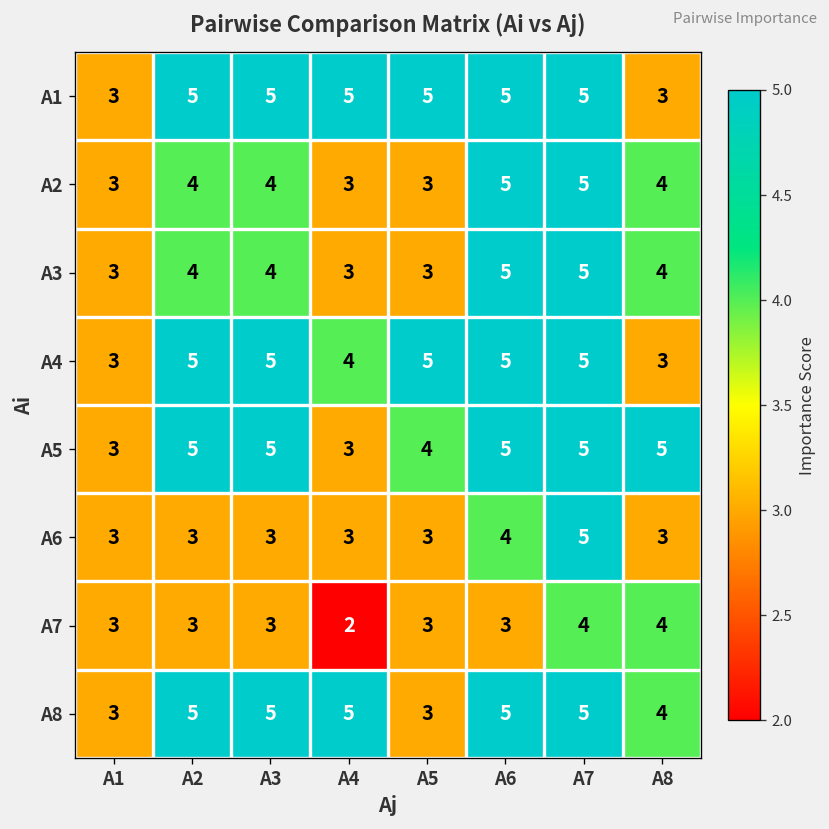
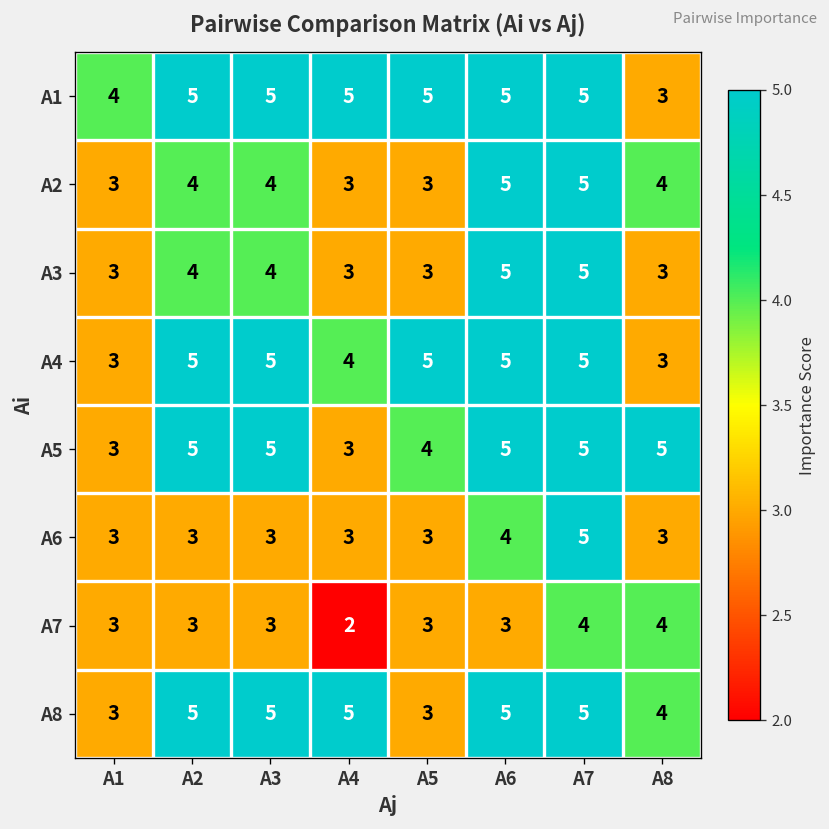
A1, A1: 3 -> 4
A3, A8: 4 -> 3
